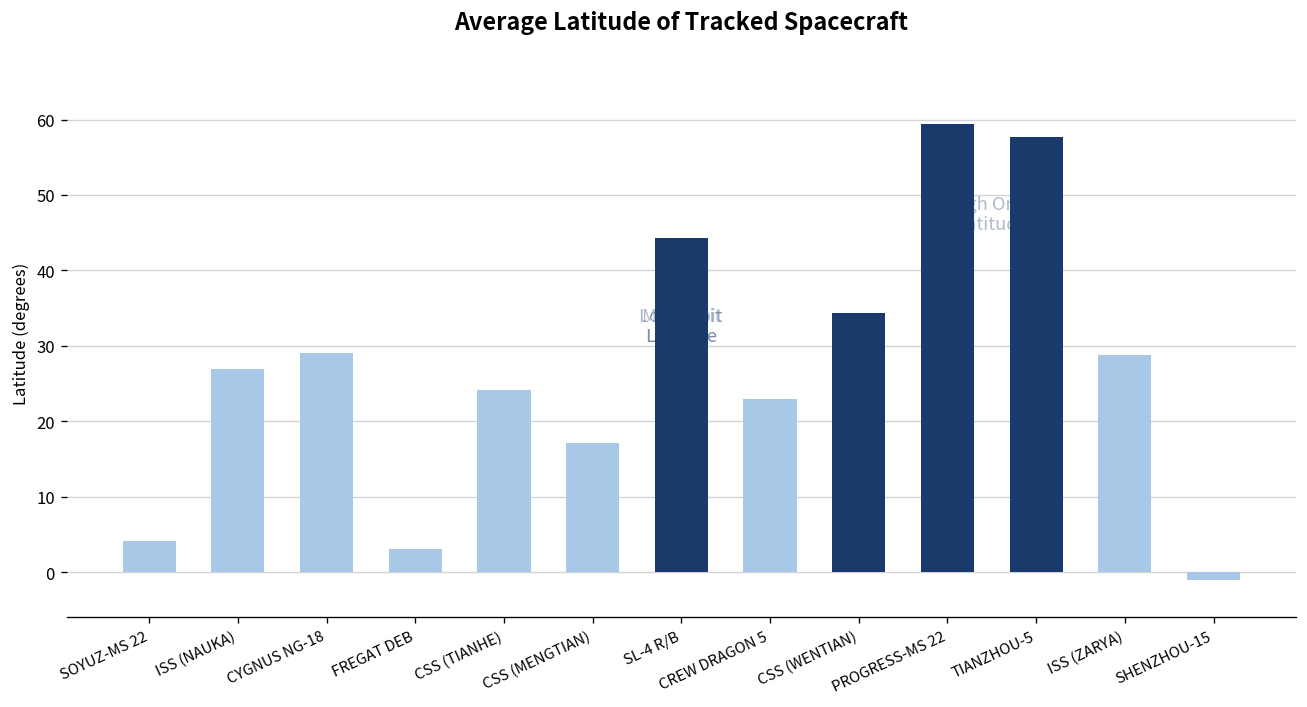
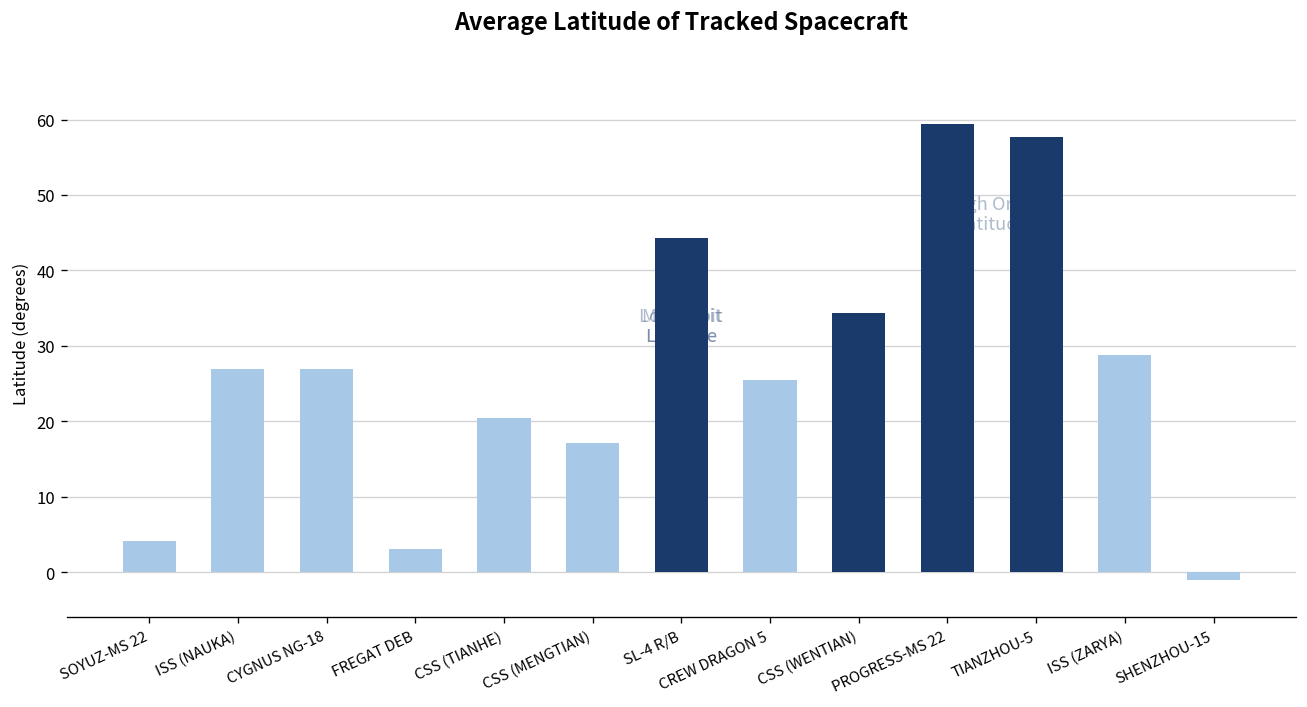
CYGNUS NG-18: 29 -> 27
CSS (TIANHE): 24 -> 20
CREW DRAGON 5: 23 -> 25
